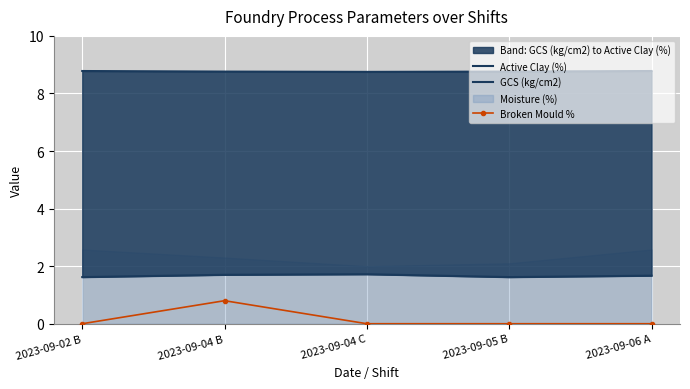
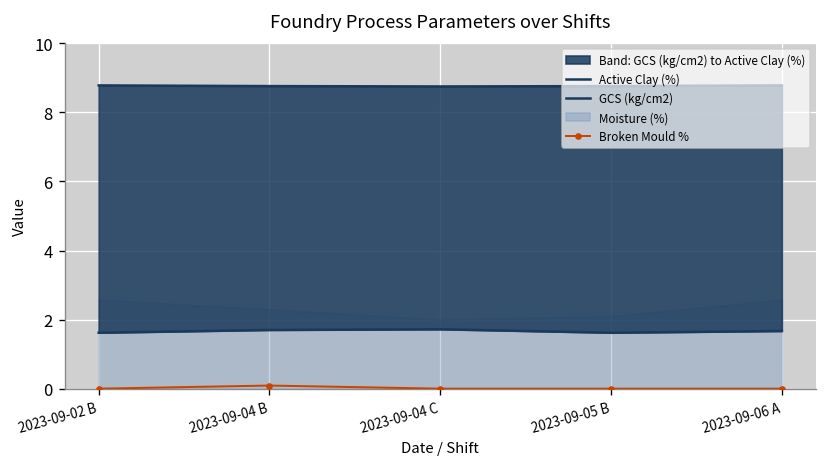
Broken Mould %, 2023-09-04 B: 0.8 -> 0.1
